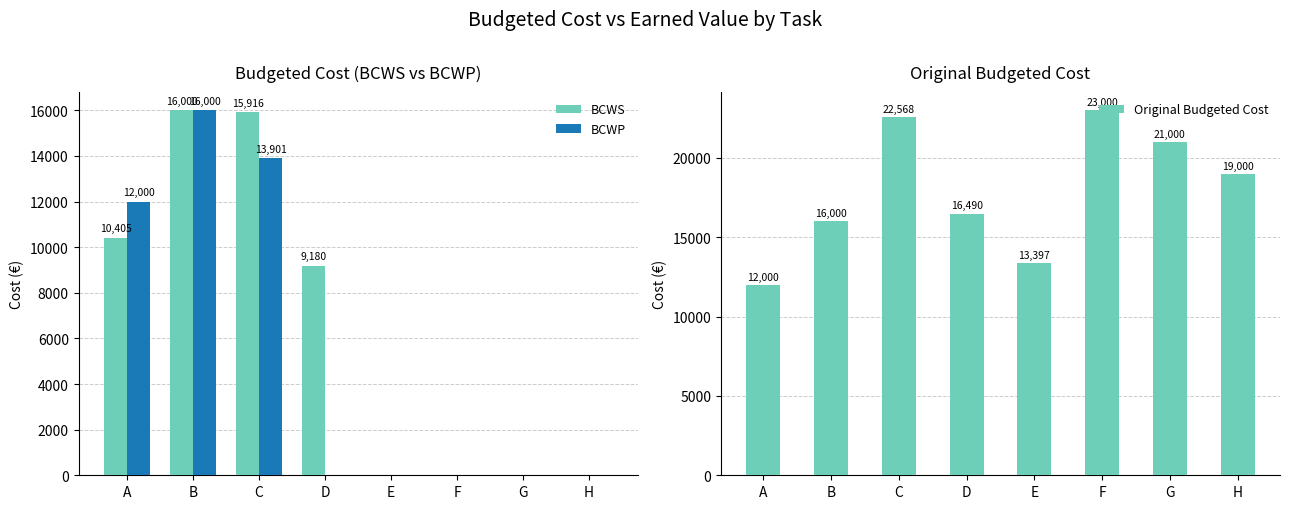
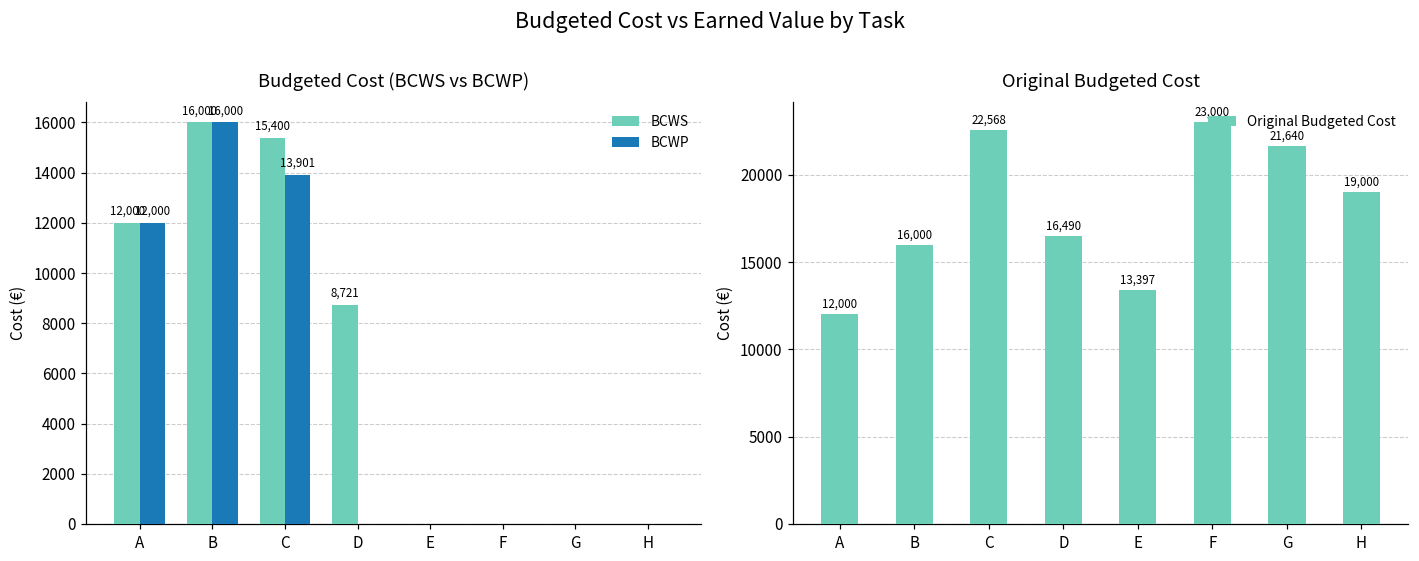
Budgeted Cost (BCWS vs BCWP), BCWS, A: 10,405 -> 12,000
Budgeted Cost (BCWS vs BCWP), BCWS, C: 15,916 -> 15,400
Budgeted Cost (BCWS vs BCWP), BCWS, D: 9,180 -> 8,721
Original Budgeted Cost, G: 21,000 -> 21,640
